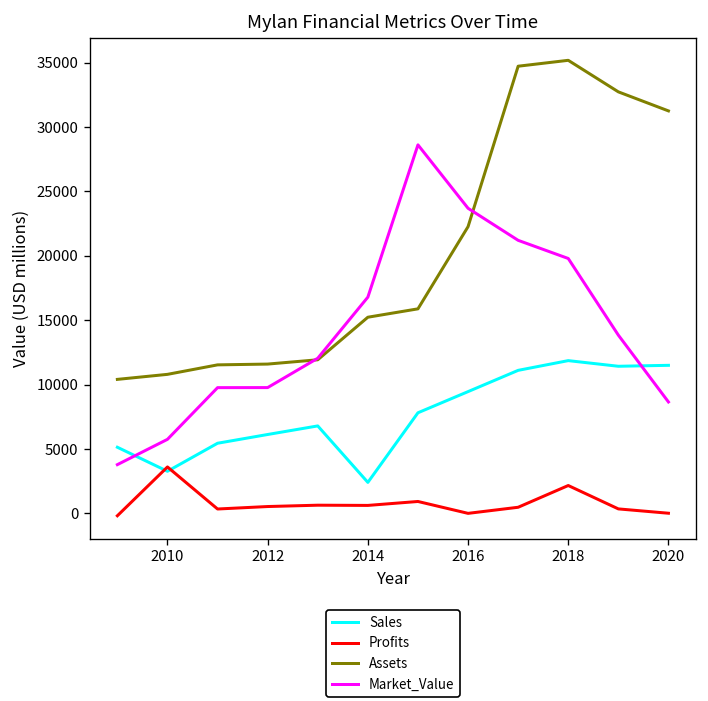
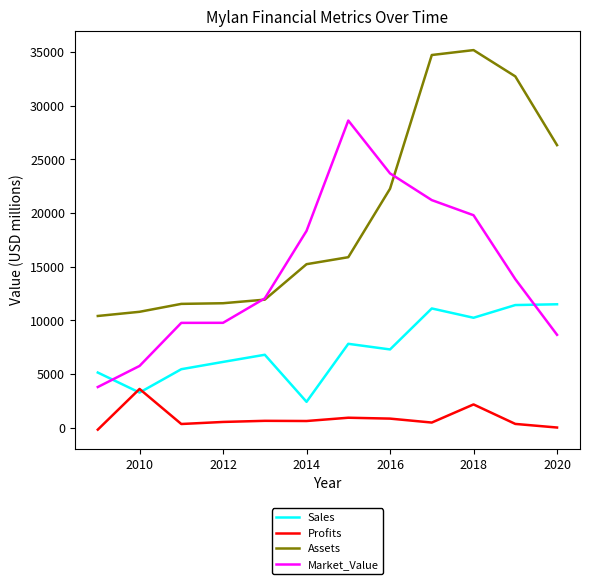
Market_Value, 2014: 16800 -> 18300
Sales, 2016: 9500 -> 7300
Profits, 2016: 0 -> 800
Sales, 2018: 11900 -> 10200
Assets, 2020: 31300 -> 26300
